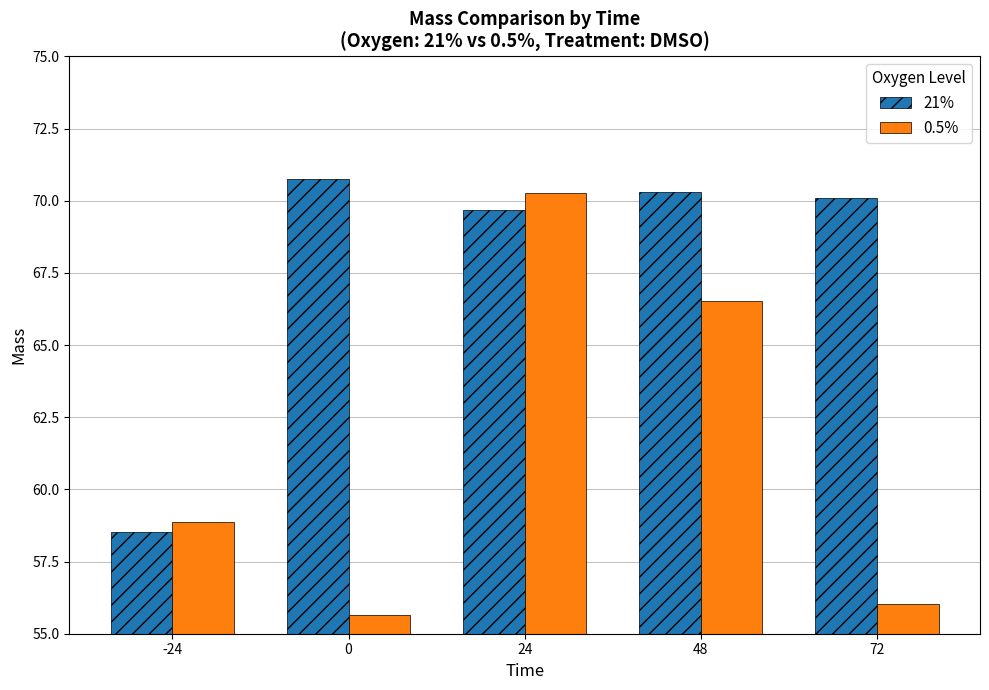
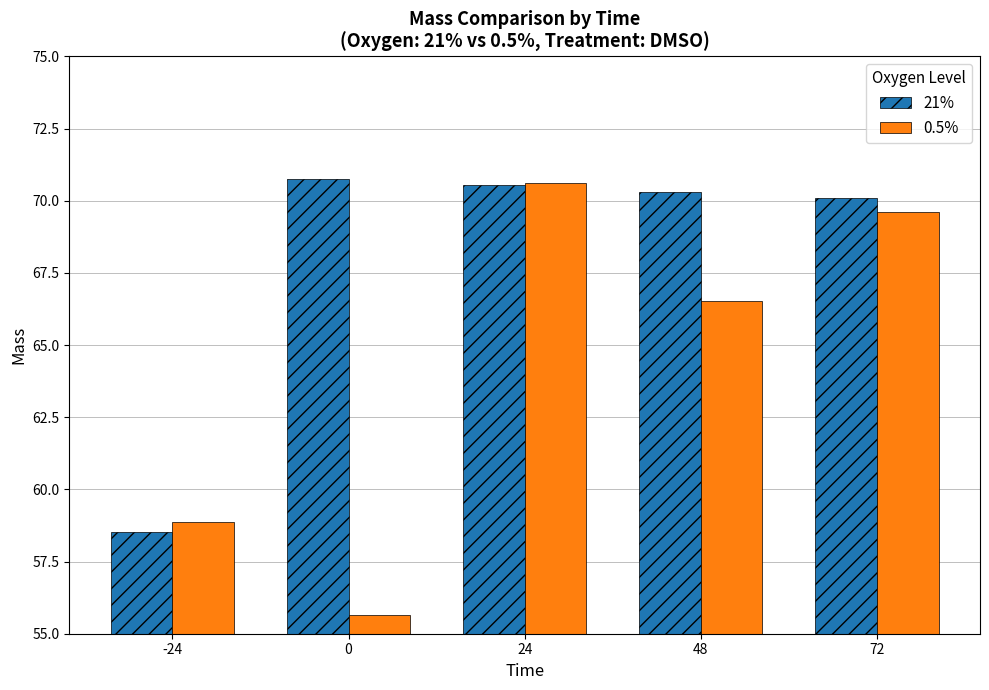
21%, 24: 69.7 -> 70.5
0.5%, 24: 70.3 -> 70.6
0.5%, 72: 56.0 -> 69.6
